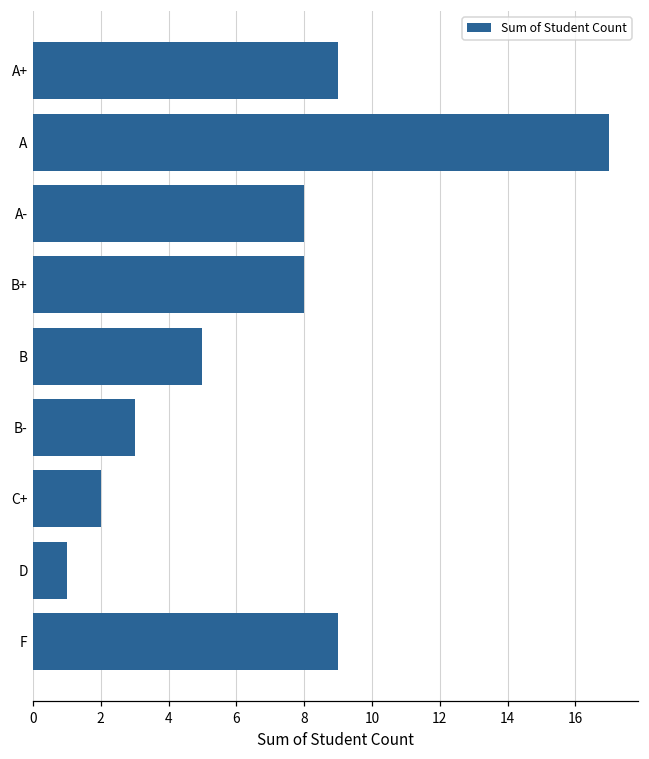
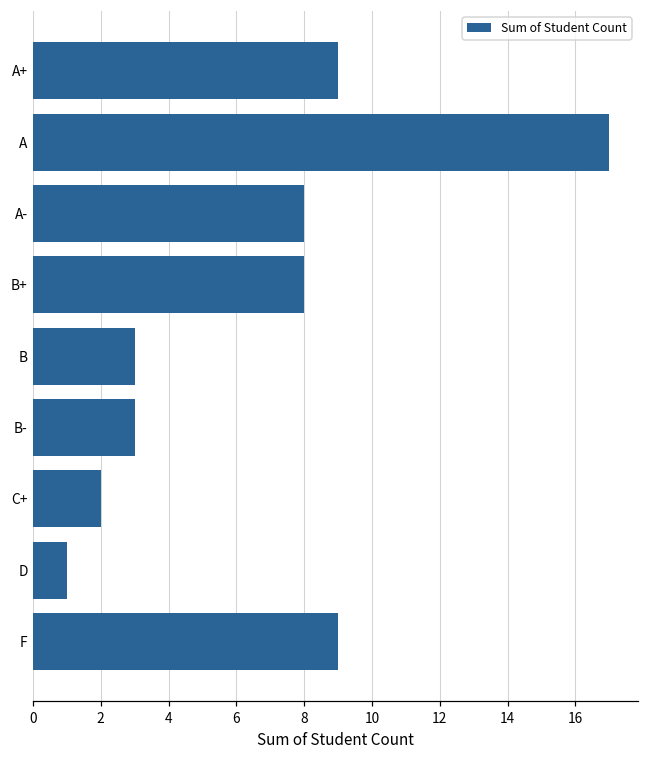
B: 5 -> 3
